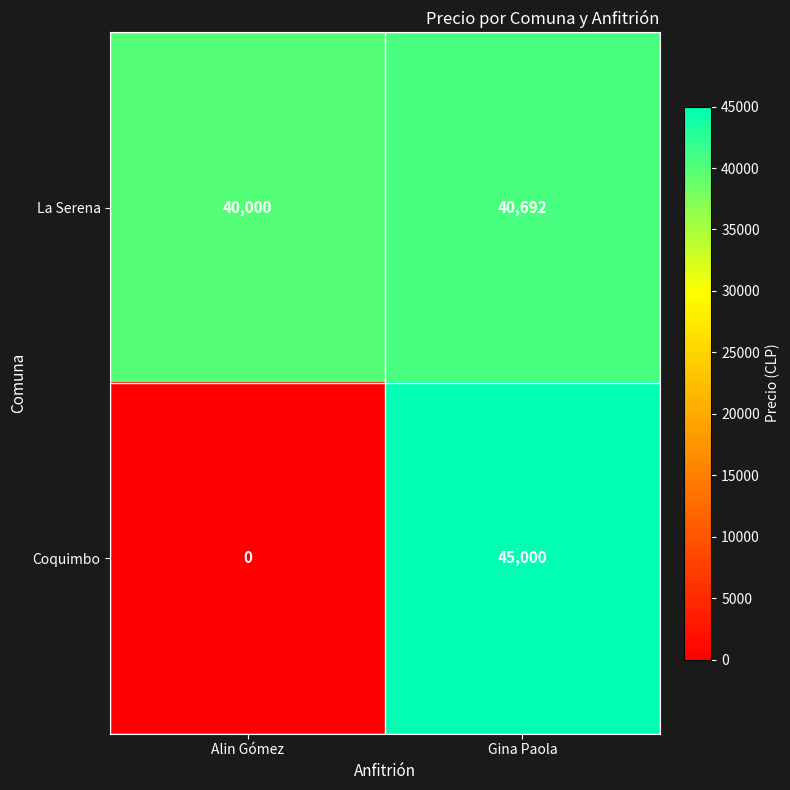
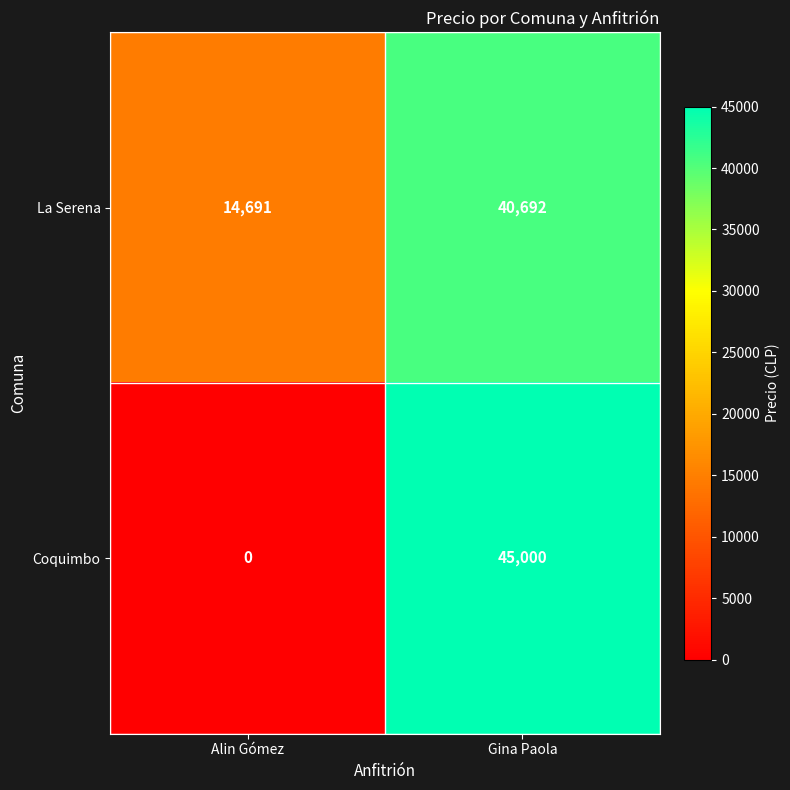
La Serena, Alin Gómez: 40,000 -> 14,691
